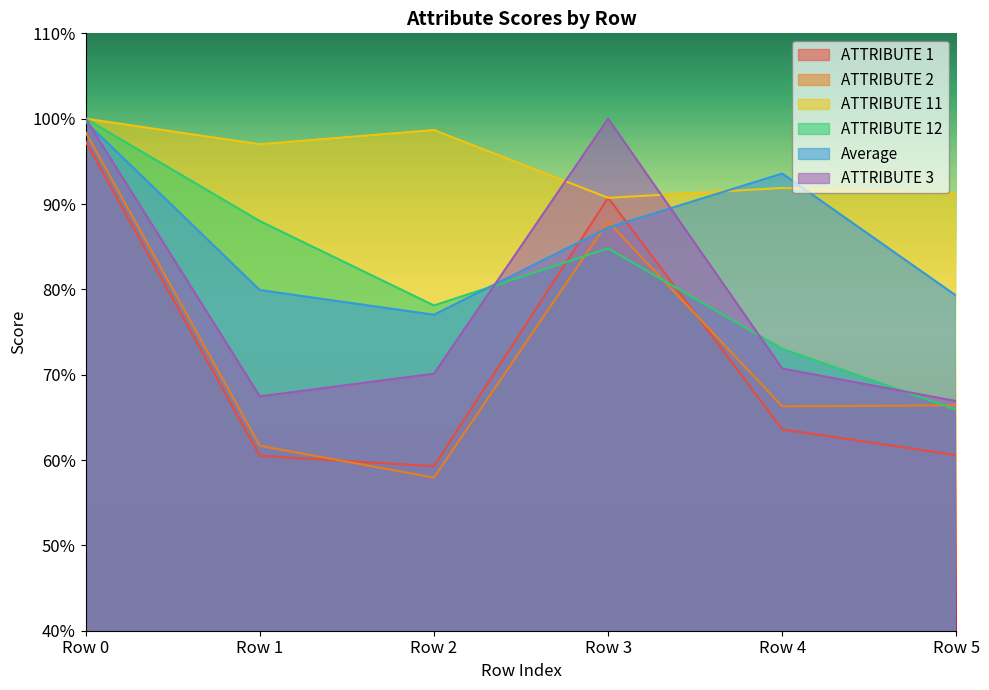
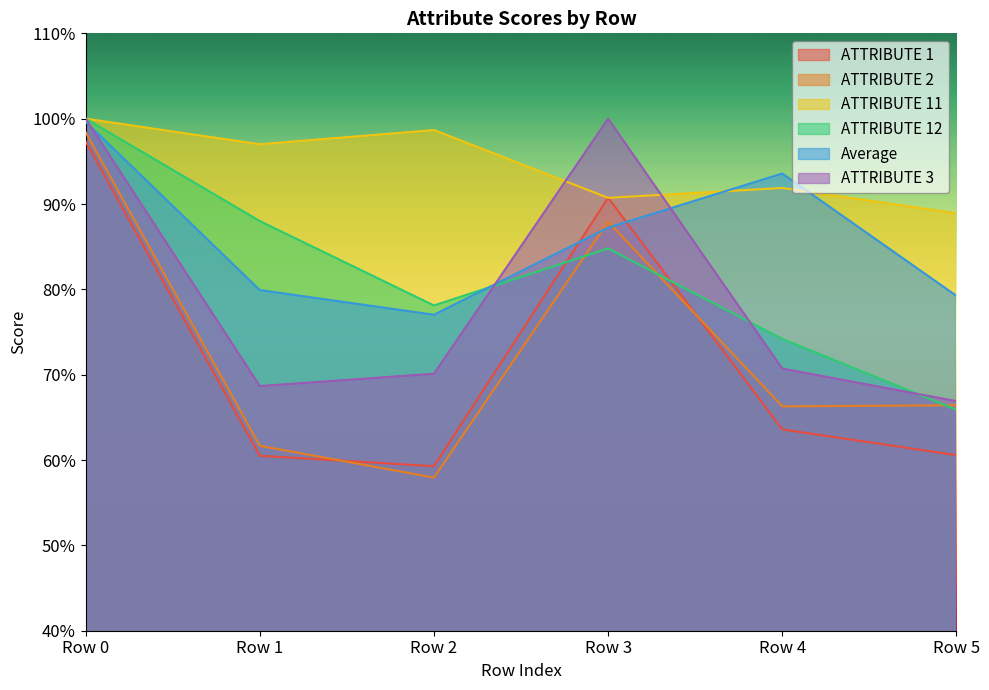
ATTRIBUTE 3, Row 1: 67% -> 69%
ATTRIBUTE 12, Row 4: 73% -> 74%
ATTRIBUTE 11, Row 5: 91% -> 89%
